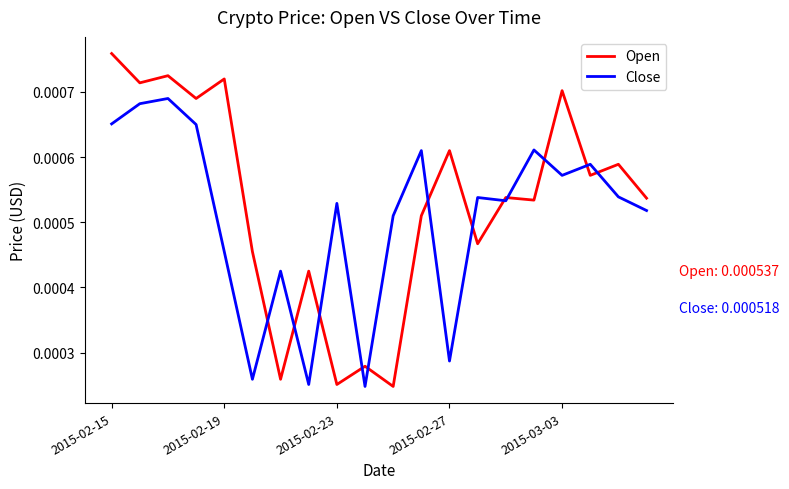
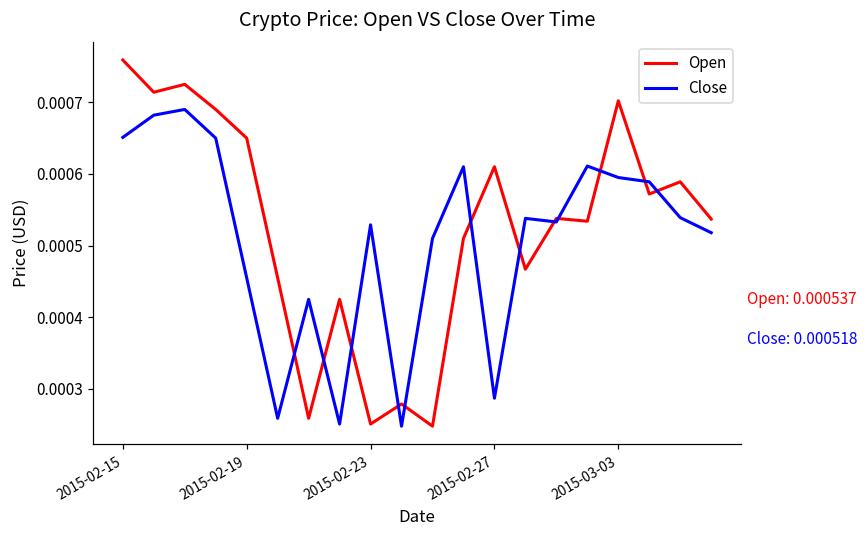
Open, 2015-02-19: 0.00072 -> 0.00065
Close, 2015-03-03: 0.00057 -> 0.00060
